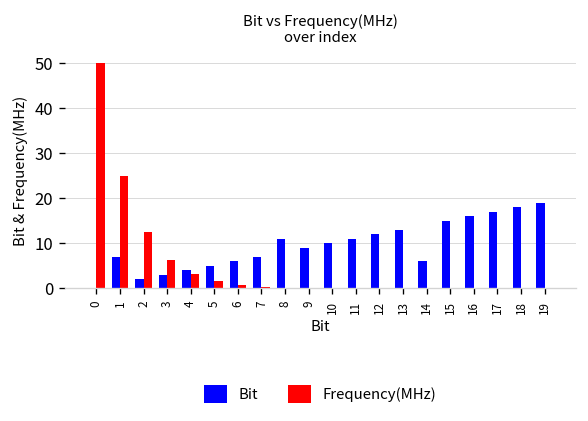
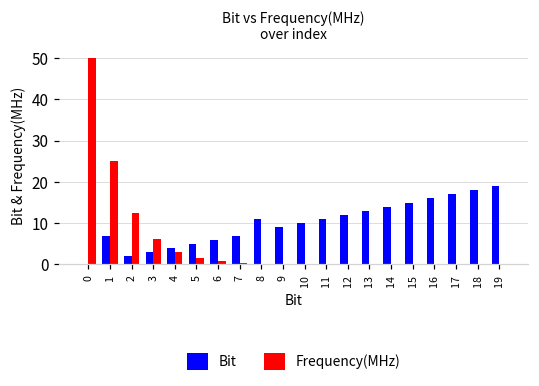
Bit, 14: 6 -> 14
